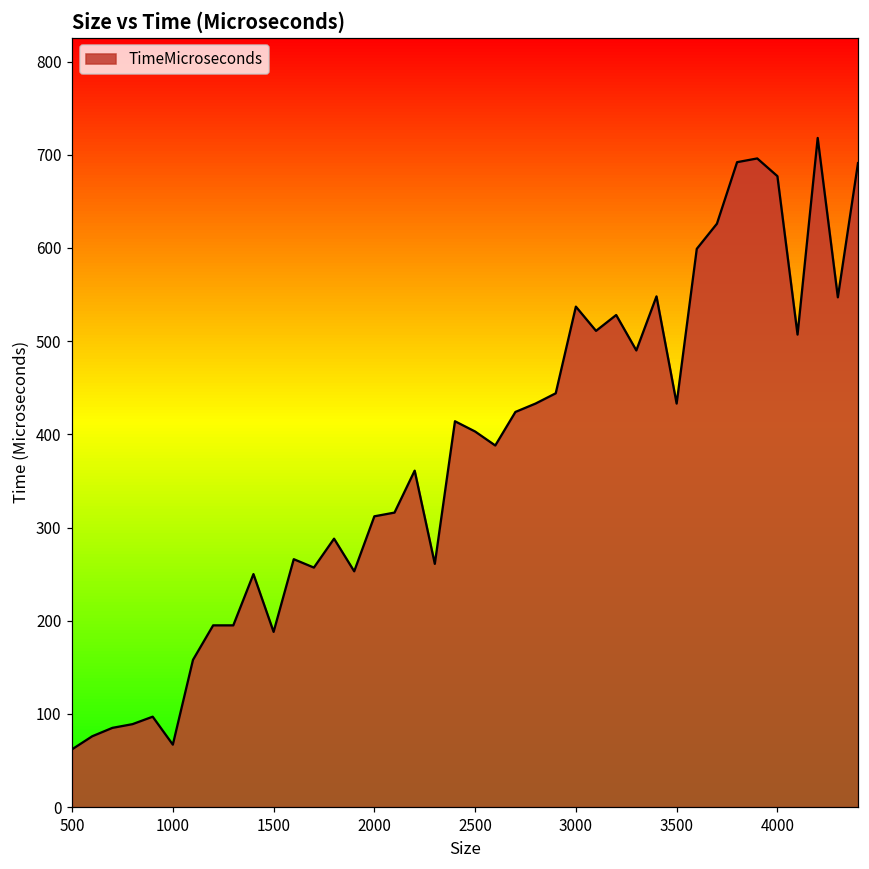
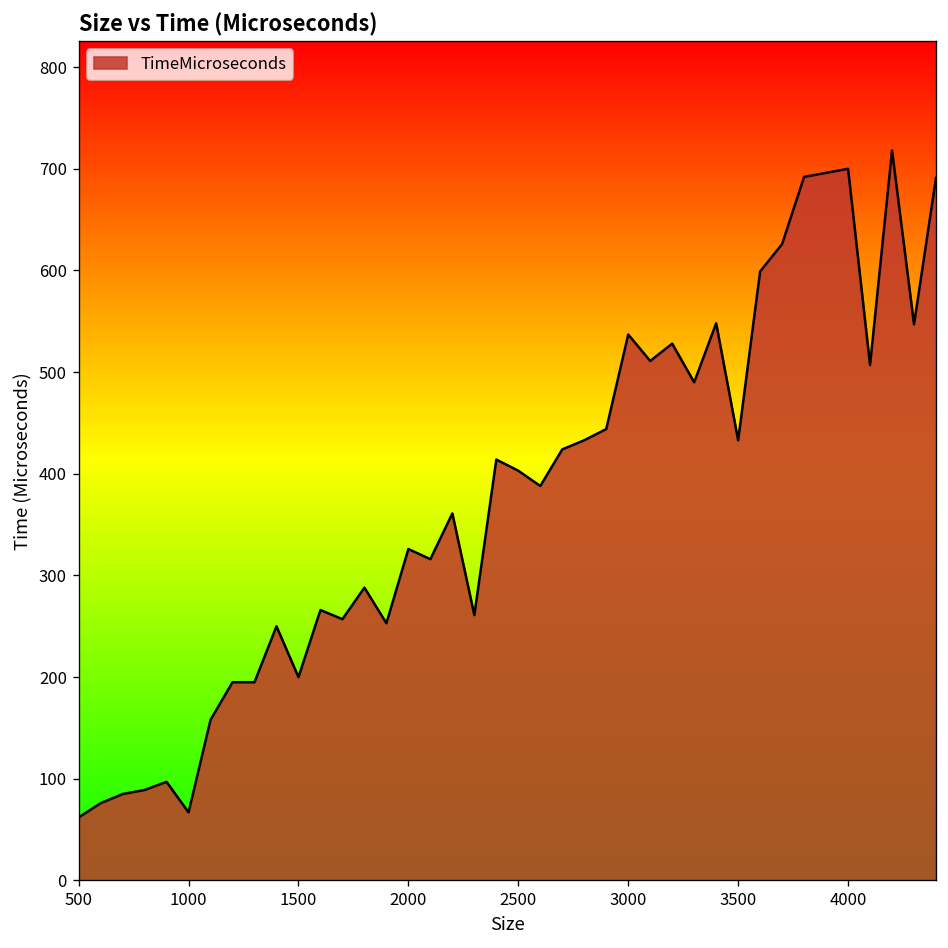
1500: 190 -> 200
2000: 310 -> 330
4000: 680 -> 700
